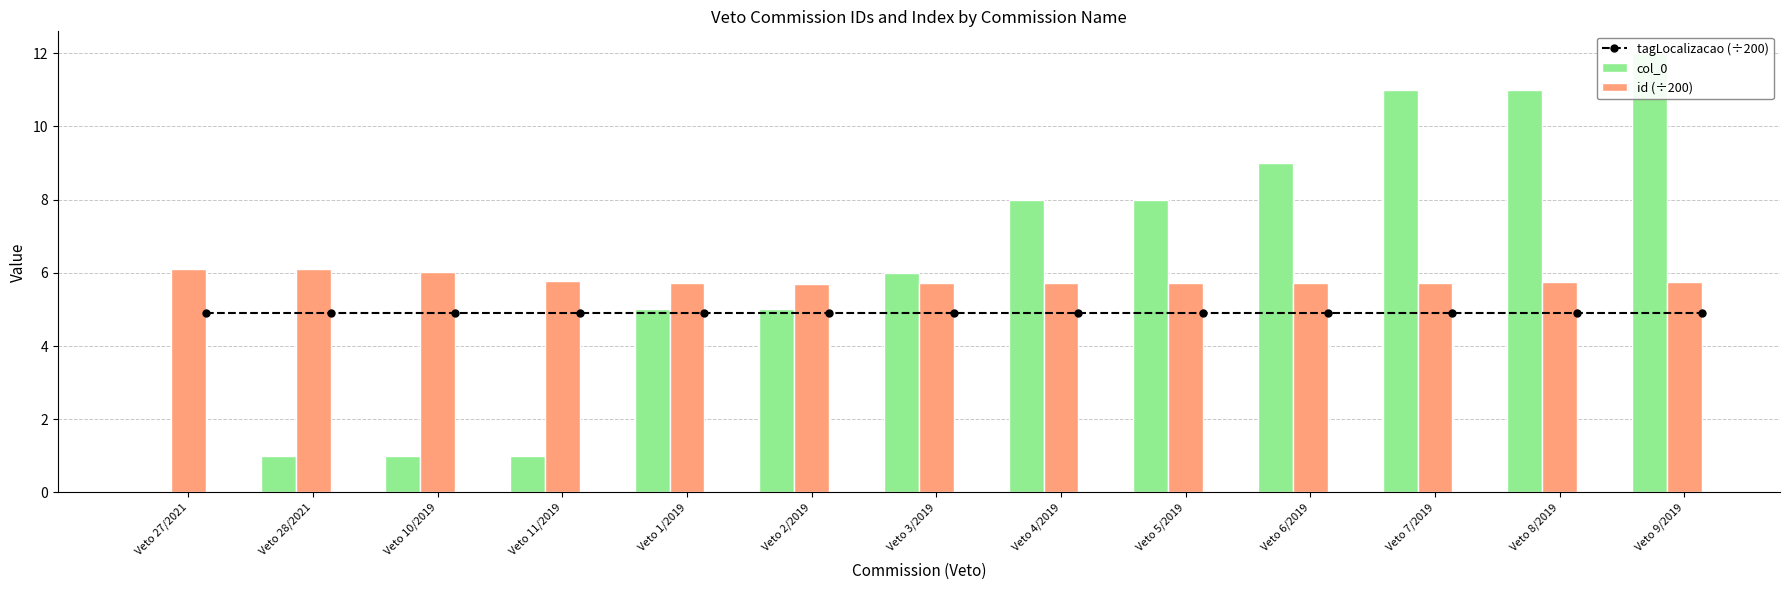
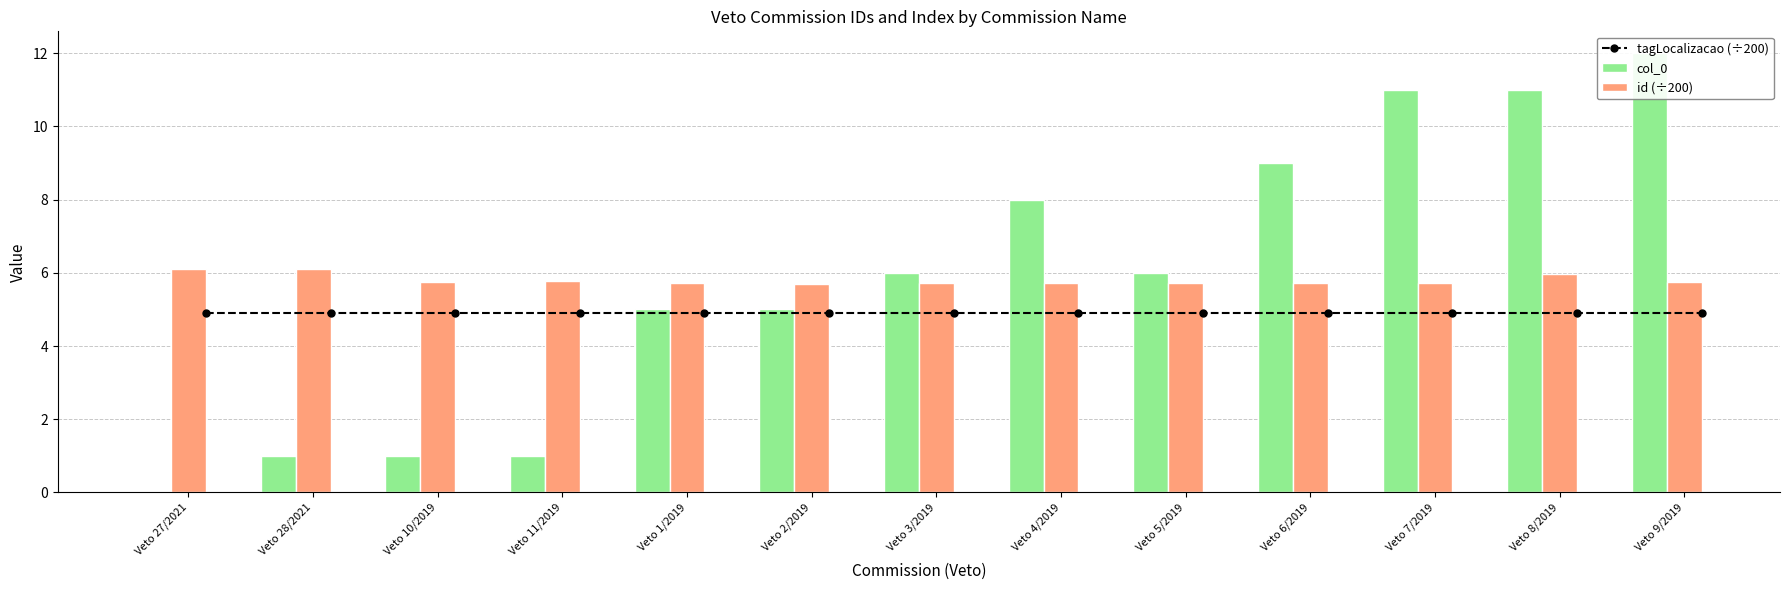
id (÷200), Veto 10/2019: 6.0 -> 5.8
col_0, Veto 5/2019: 8 -> 6
id (÷200), Veto 8/2019: 5.7 -> 6.0
